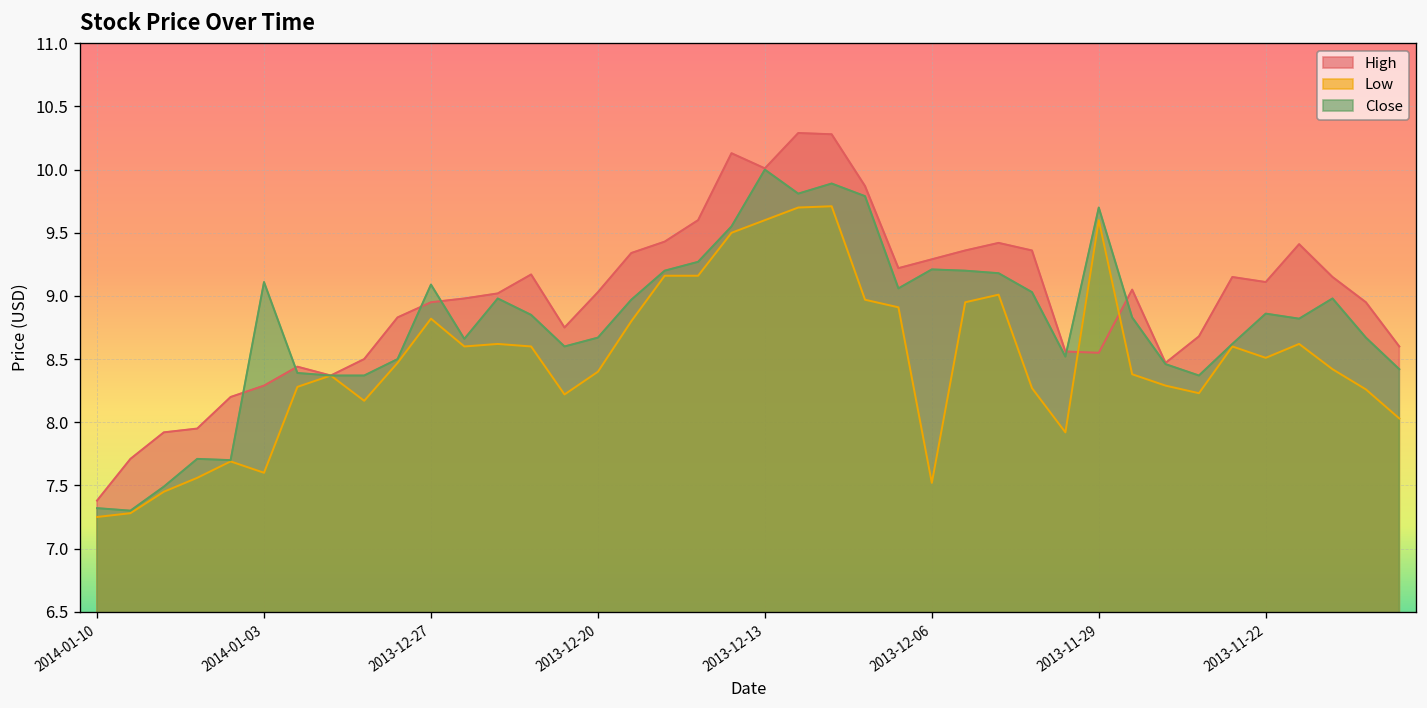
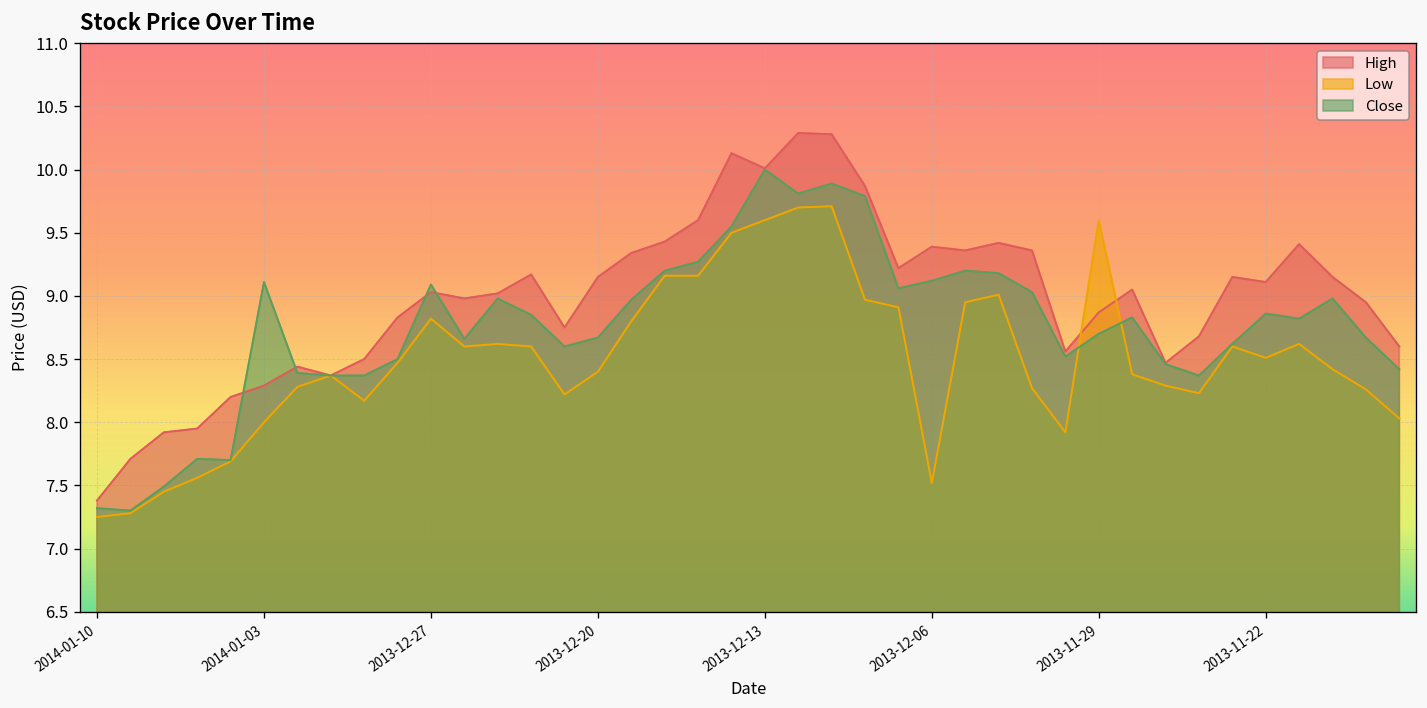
Low, 2014-01-03: 7.6 -> 8.0
High, 2013-12-27: 8.95 -> 9.03
High, 2013-12-20: 9.03 -> 9.15
High, 2013-12-06: 9.29 -> 9.39
Close, 2013-12-06: 9.21 -> 9.12
High, 2013-11-29: 8.55 -> 8.87
Close, 2013-11-29: 9.7 -> 8.7
